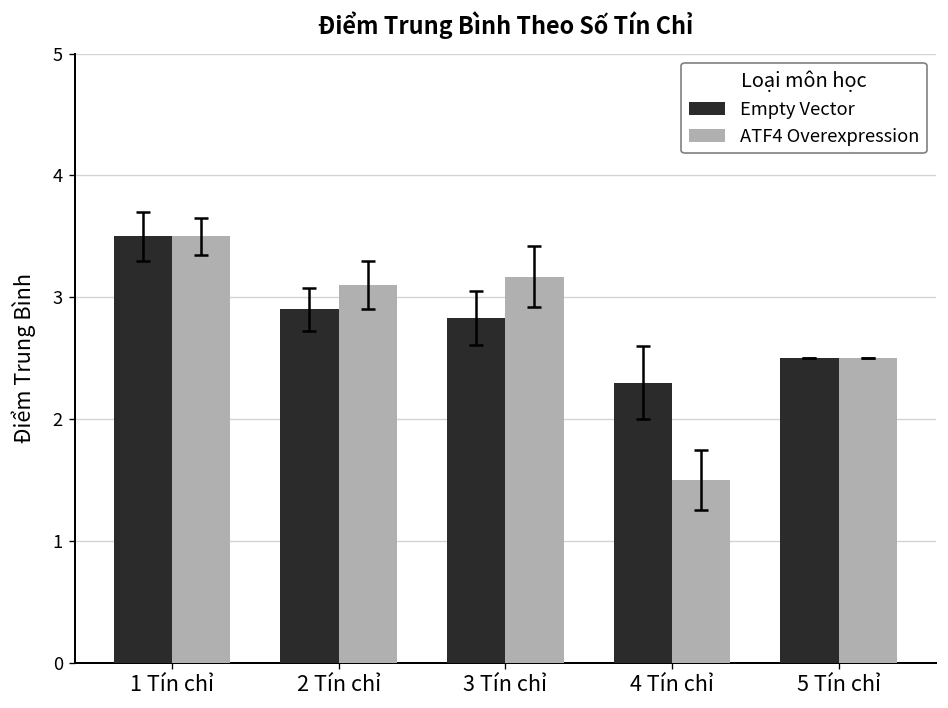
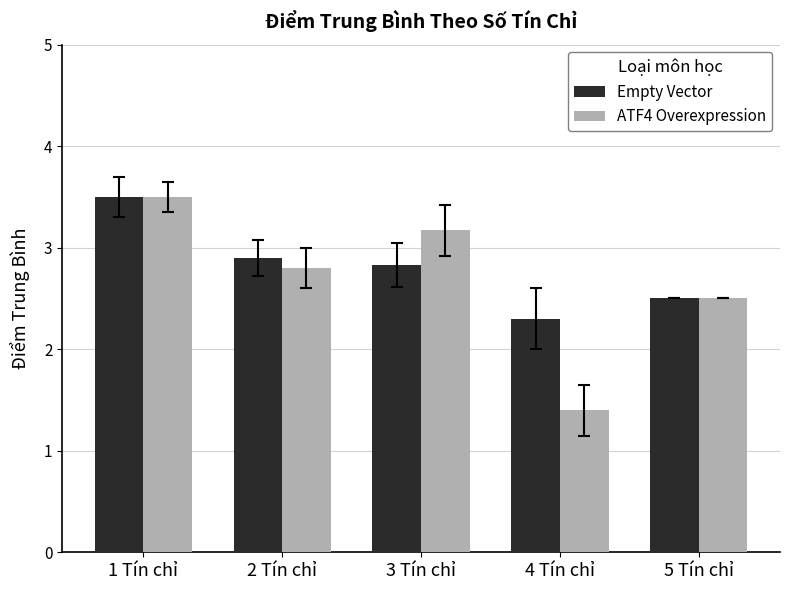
ATF4 Overexpression, 2 Tín chỉ: 3.1 -> 2.8
ATF4 Overexpression, 4 Tín chỉ: 1.5 -> 1.4
